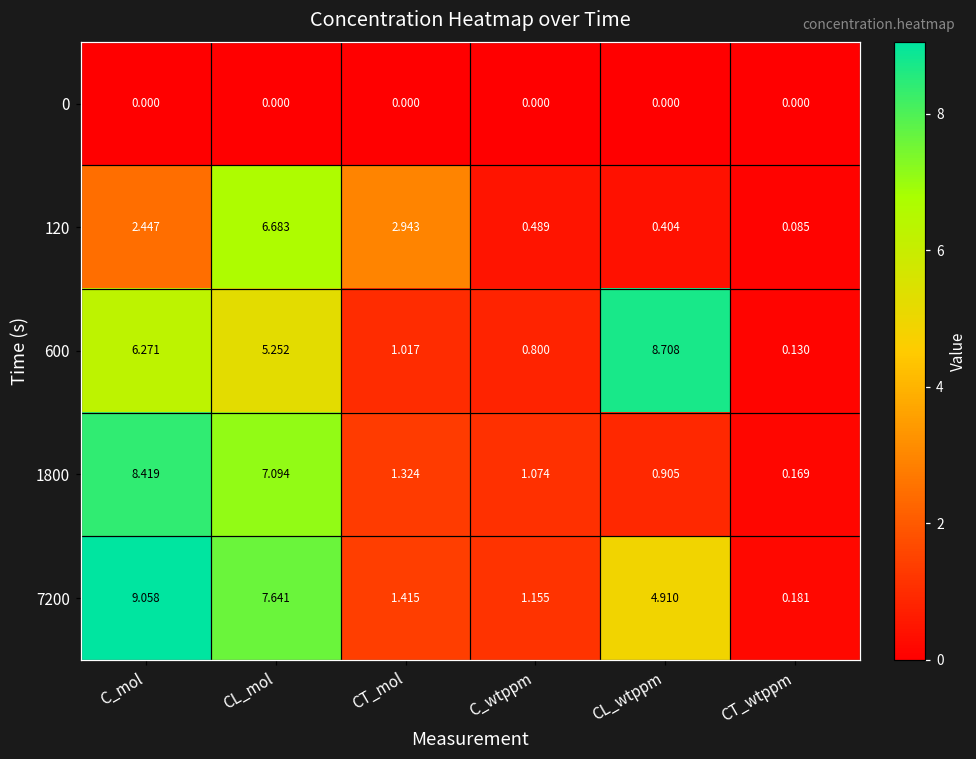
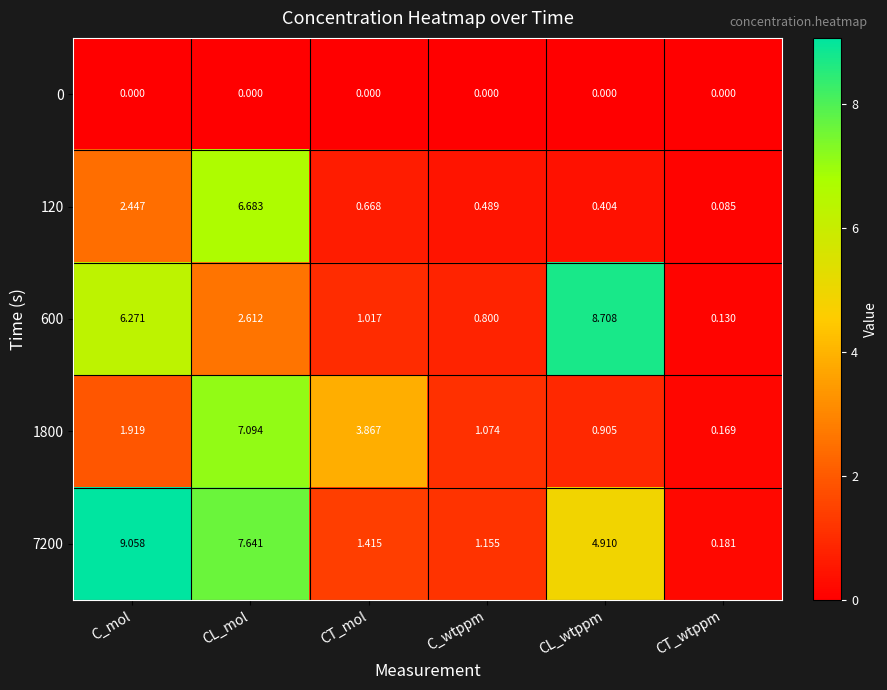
120, CT_mol: 2.943 -> 0.668
600, CL_mol: 5.252 -> 2.612
1800, C_mol: 8.419 -> 1.919
1800, CT_mol: 1.324 -> 3.867
